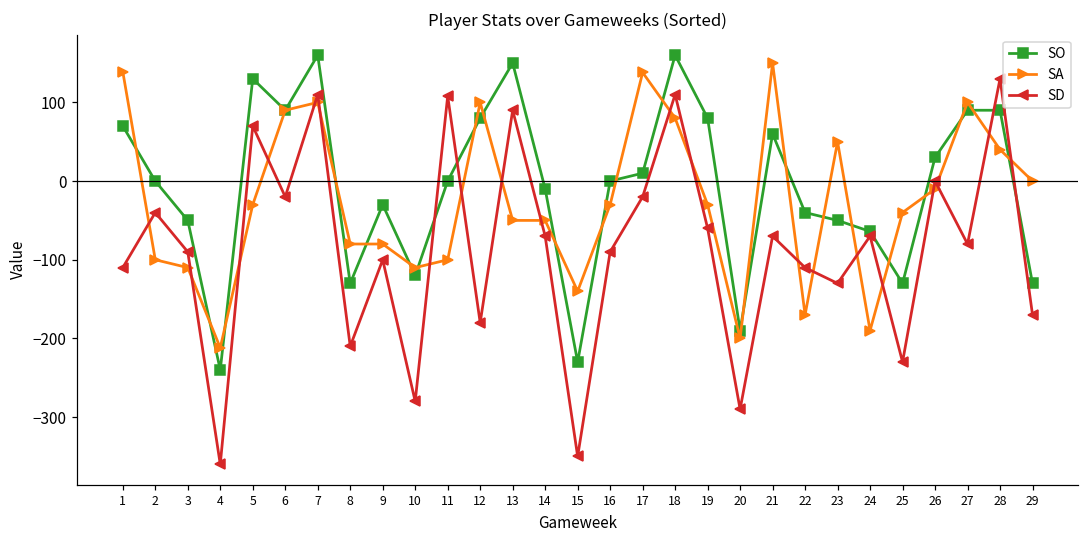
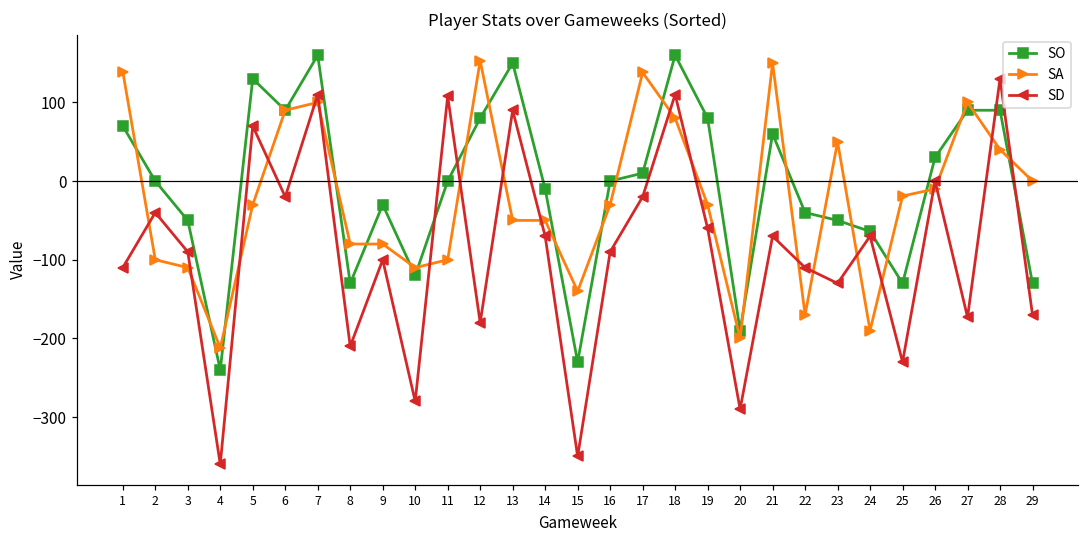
SA, 12: 100 -> 150
SA, 25: -40 -> -20
SD, 27: -80 -> -170
